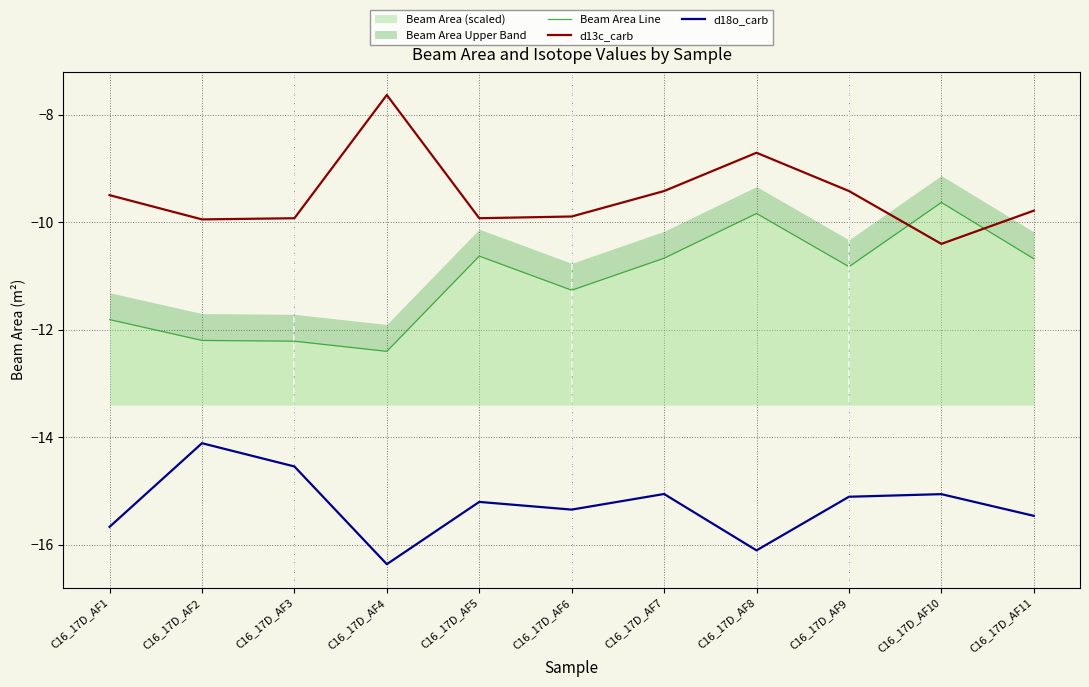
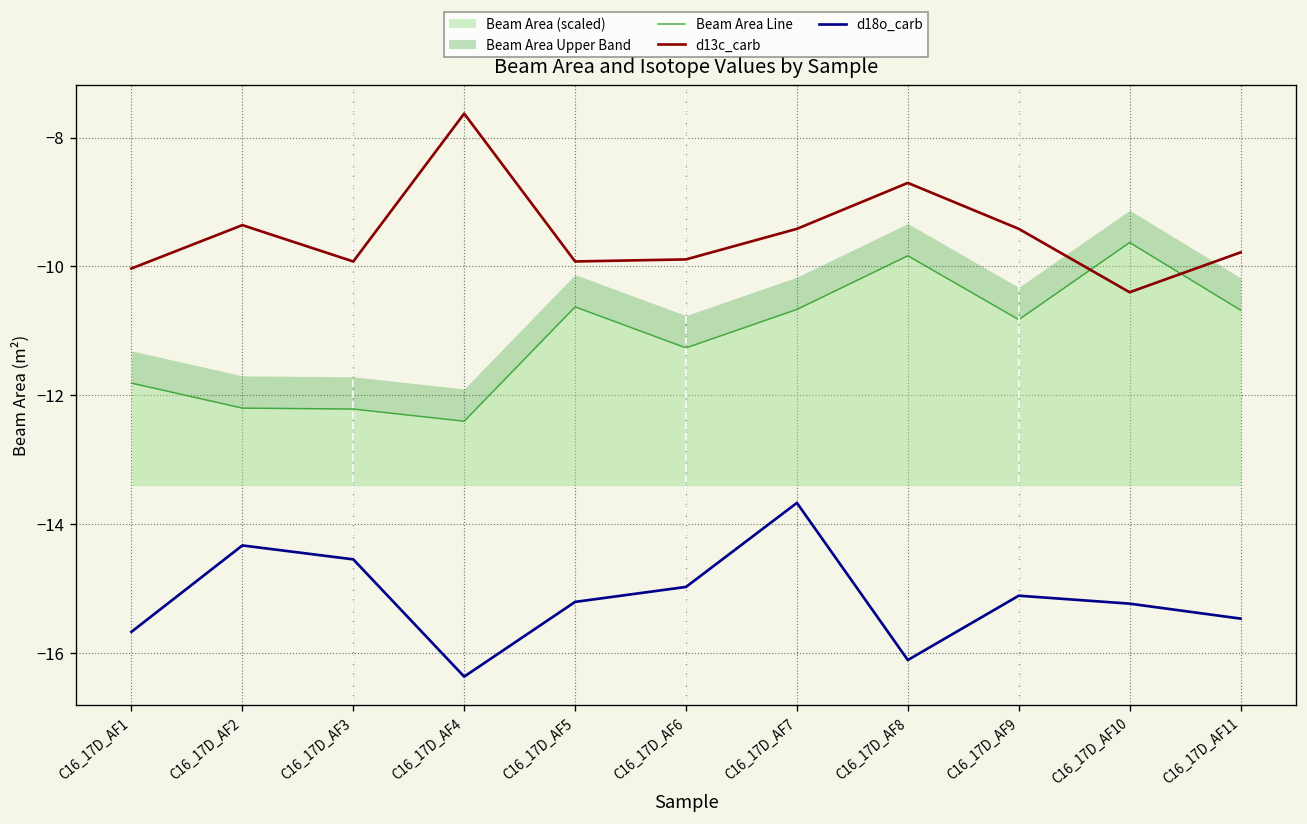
d13c_carb, C16_17D_AF1: -9.5 -> -10.0
d13c_carb, C16_17D_AF2: -9.9 -> -9.4
d18o_carb, C16_17D_AF2: -14.1 -> -14.3
d18o_carb, C16_17D_AF6: -15.3 -> -15.0
d18o_carb, C16_17D_AF7: -15.1 -> -13.7
d18o_carb, C16_17D_AF10: -15.1 -> -15.2
